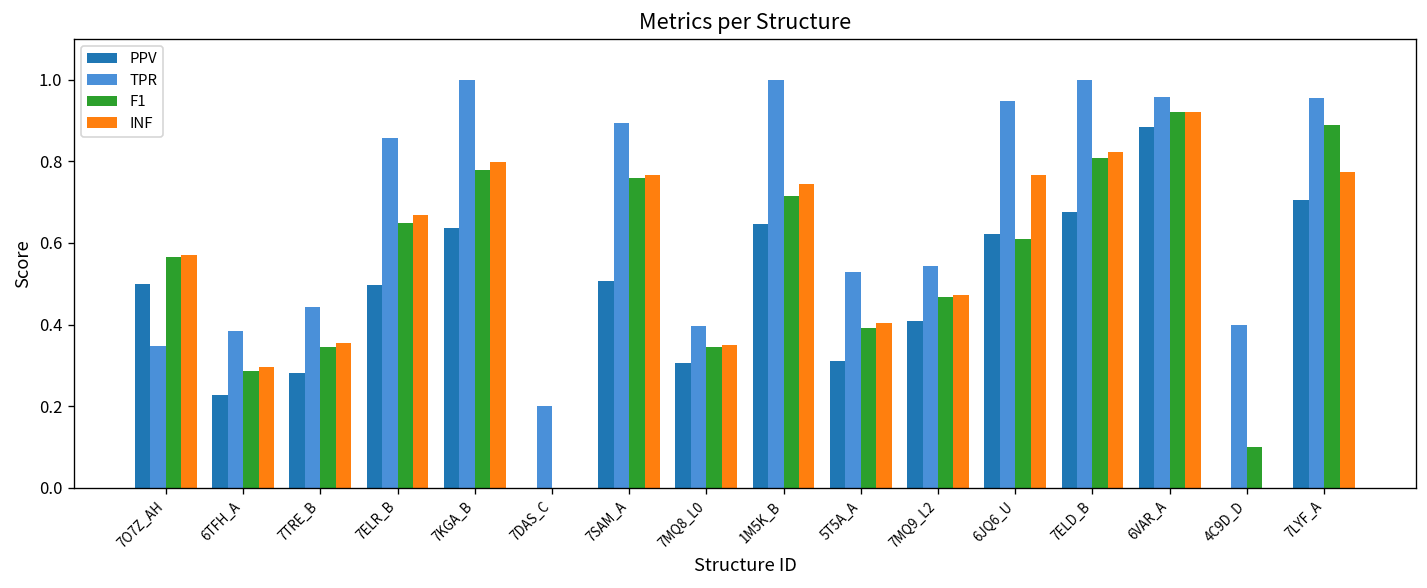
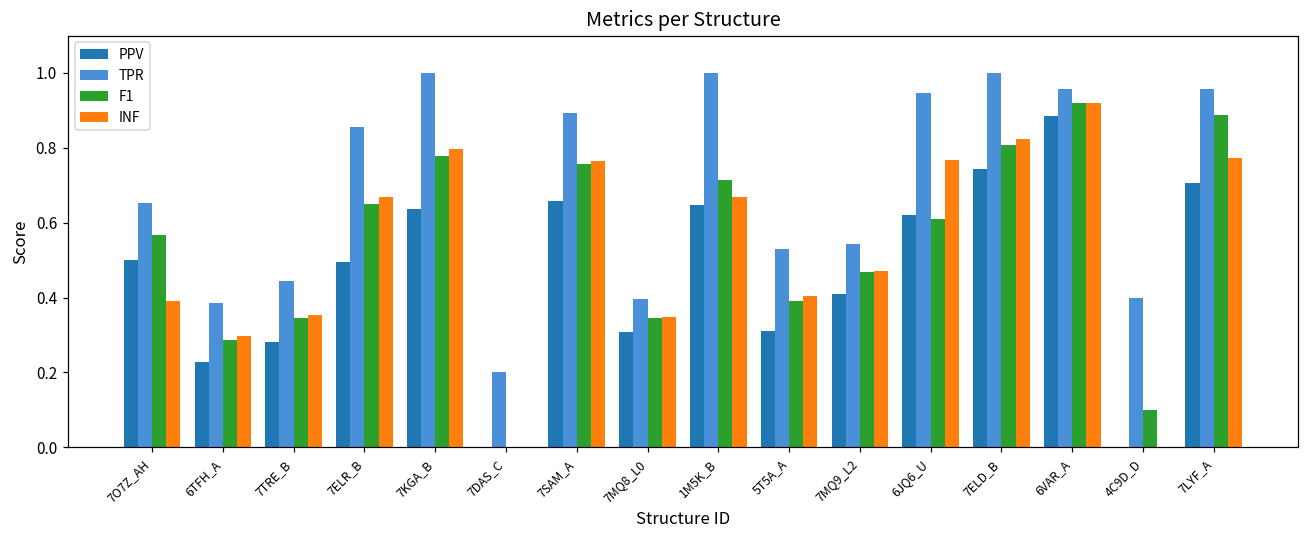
TPR, 7O7Z_AH: 0.35 -> 0.65
INF, 7O7Z_AH: 0.57 -> 0.39
PPV, 7SAM_A: 0.51 -> 0.66
INF, 1M5K_B: 0.75 -> 0.67
PPV, 7ELD_B: 0.68 -> 0.74
